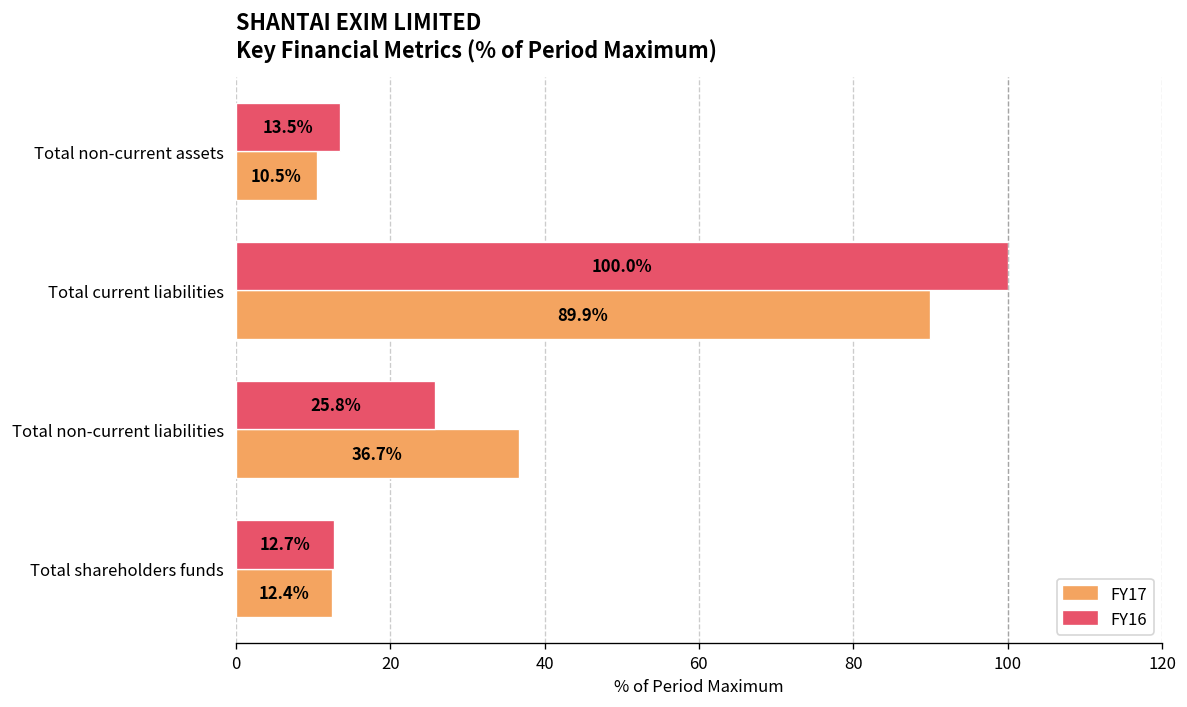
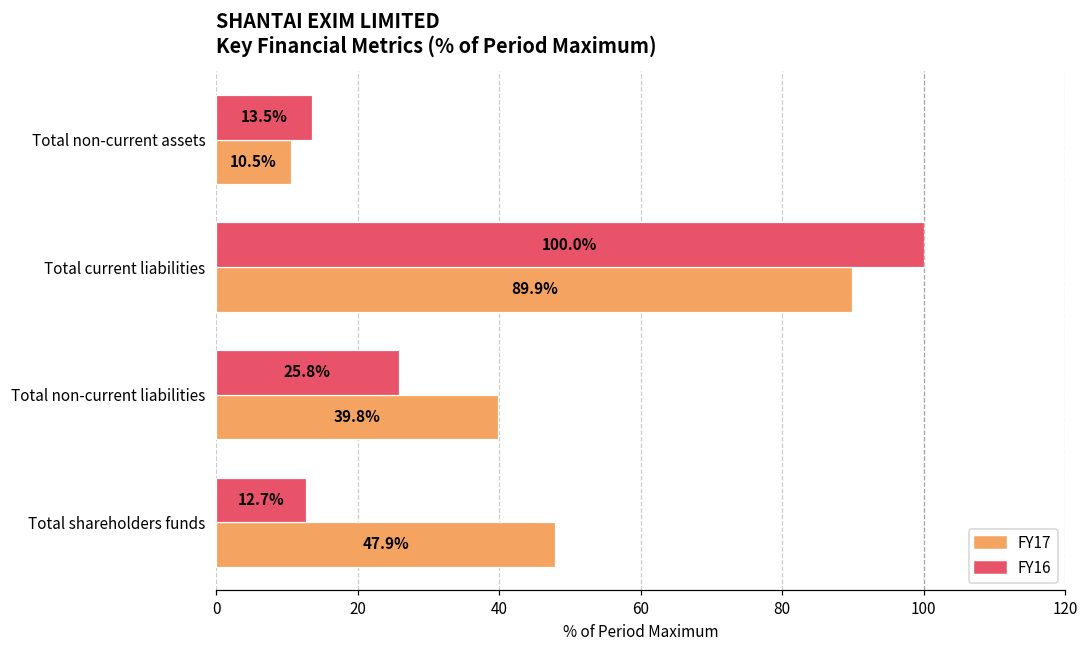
FY17, Total non-current liabilities: 36.7% -> 39.8%
FY17, Total shareholders funds: 12.4% -> 47.9%
